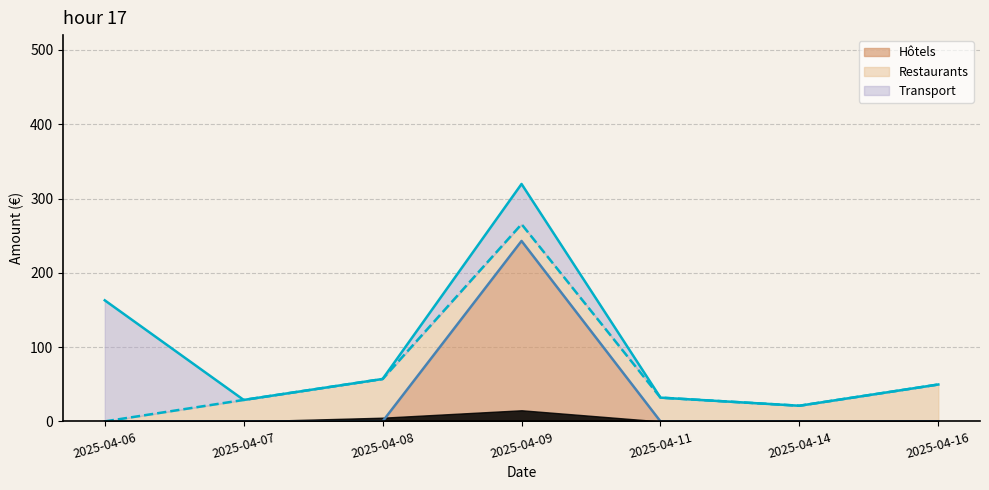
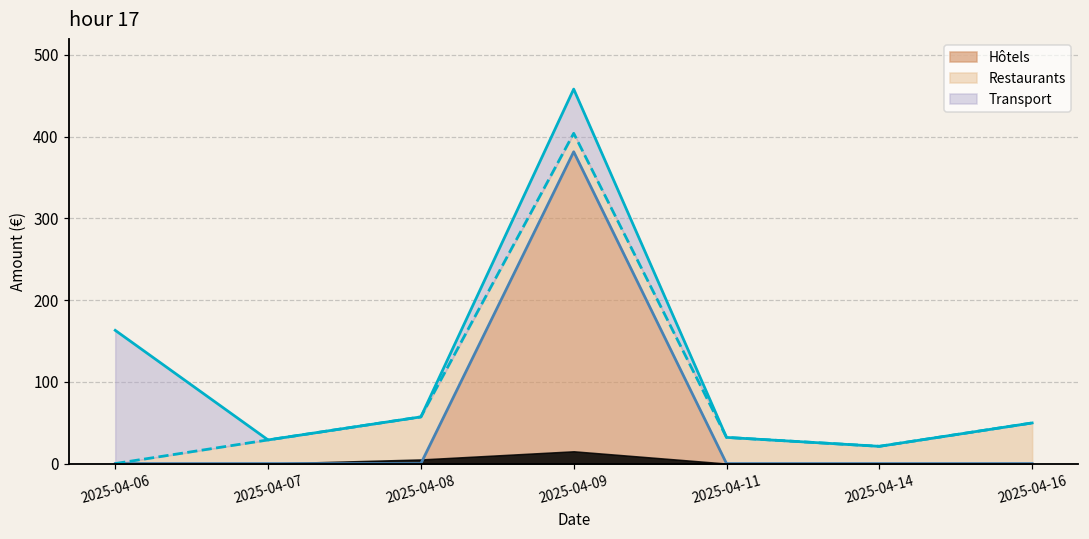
Hôtels, 2025-04-09: 240 -> 380
